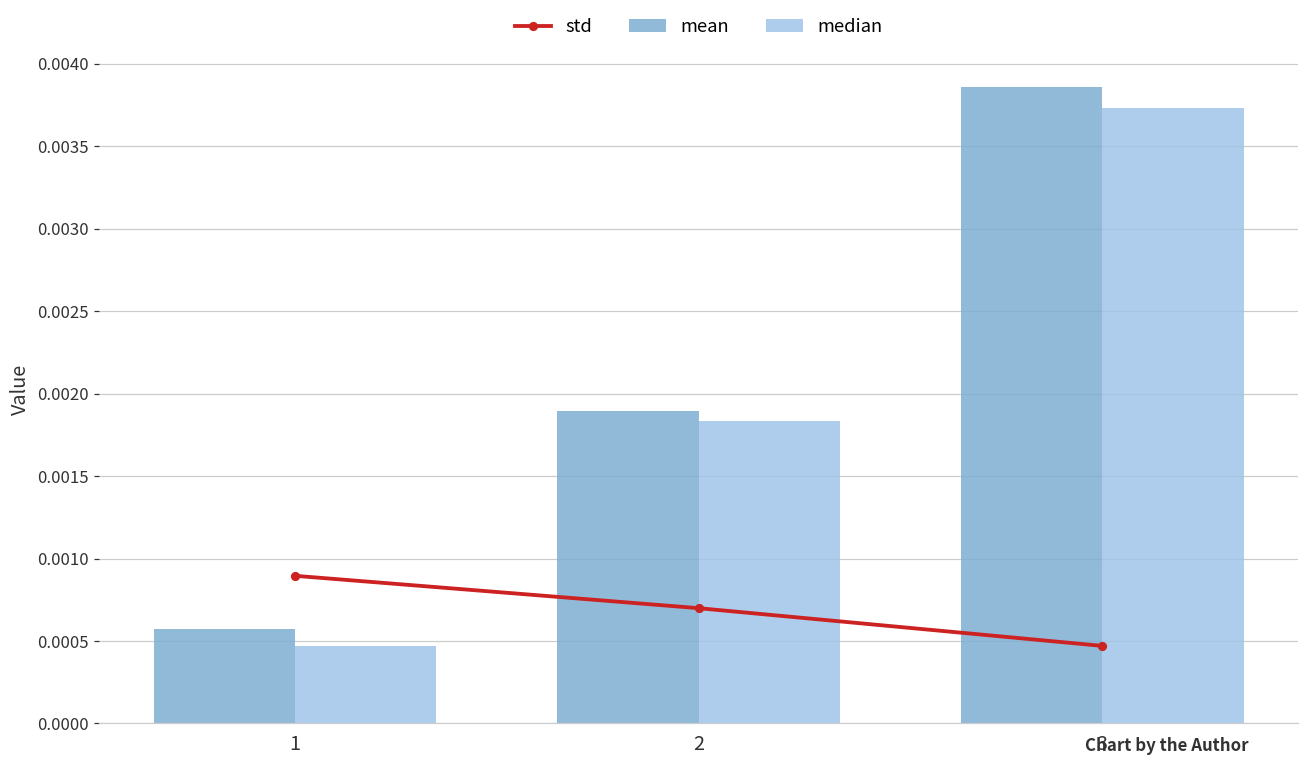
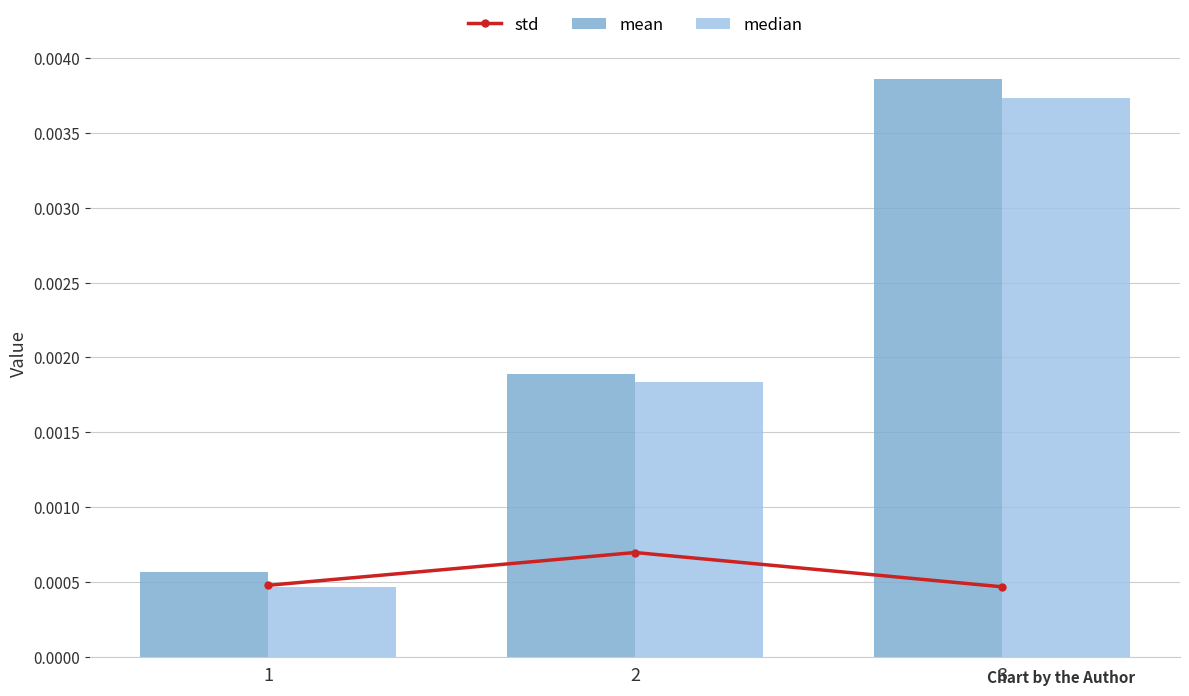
std, 1: 0.00090 -> 0.00048
